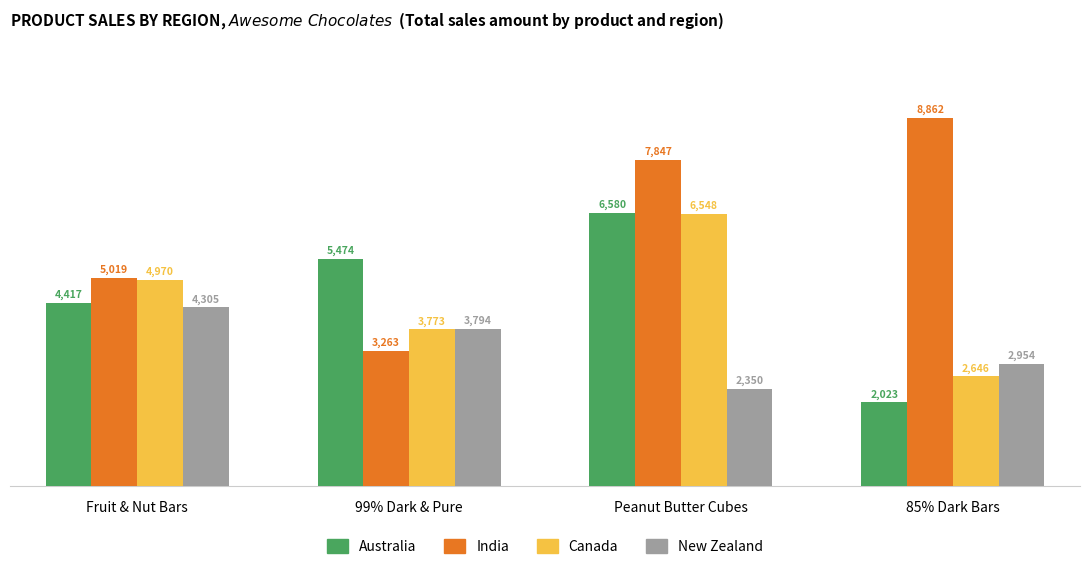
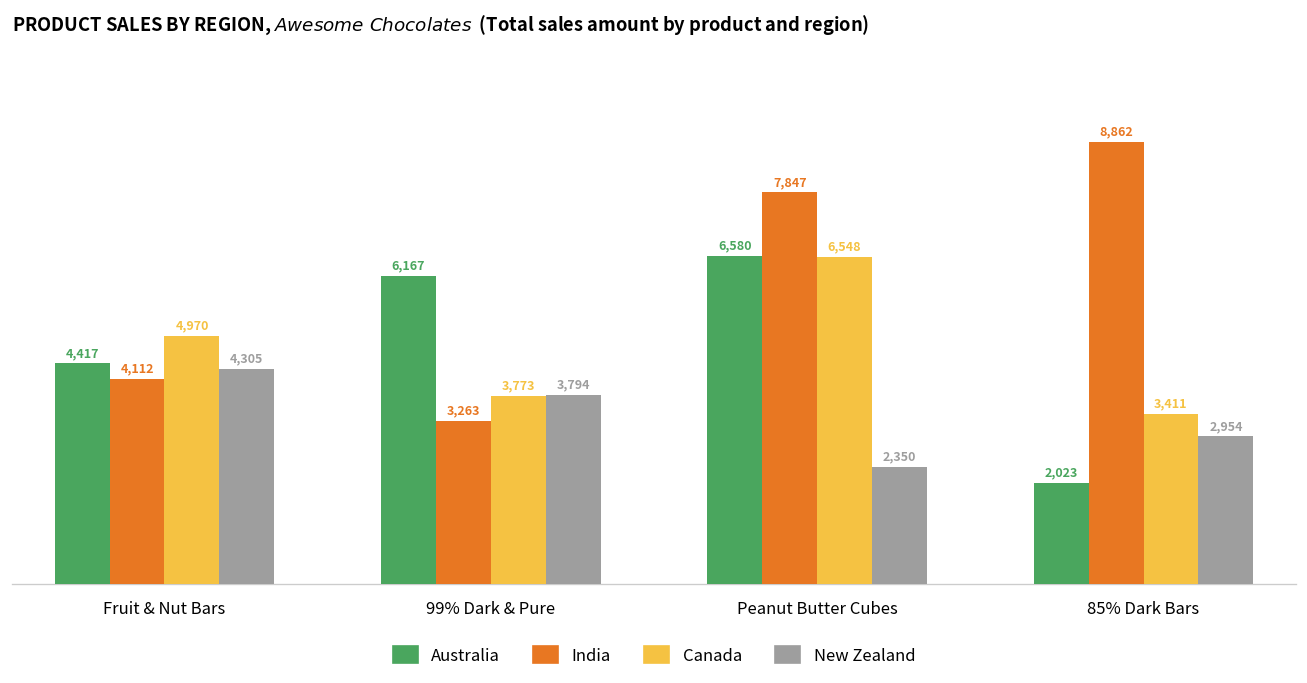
India, Fruit & Nut Bars: 5,019 -> 4,112
Australia, 99% Dark & Pure: 5,474 -> 6,167
Canada, 85% Dark Bars: 2,646 -> 3,411
